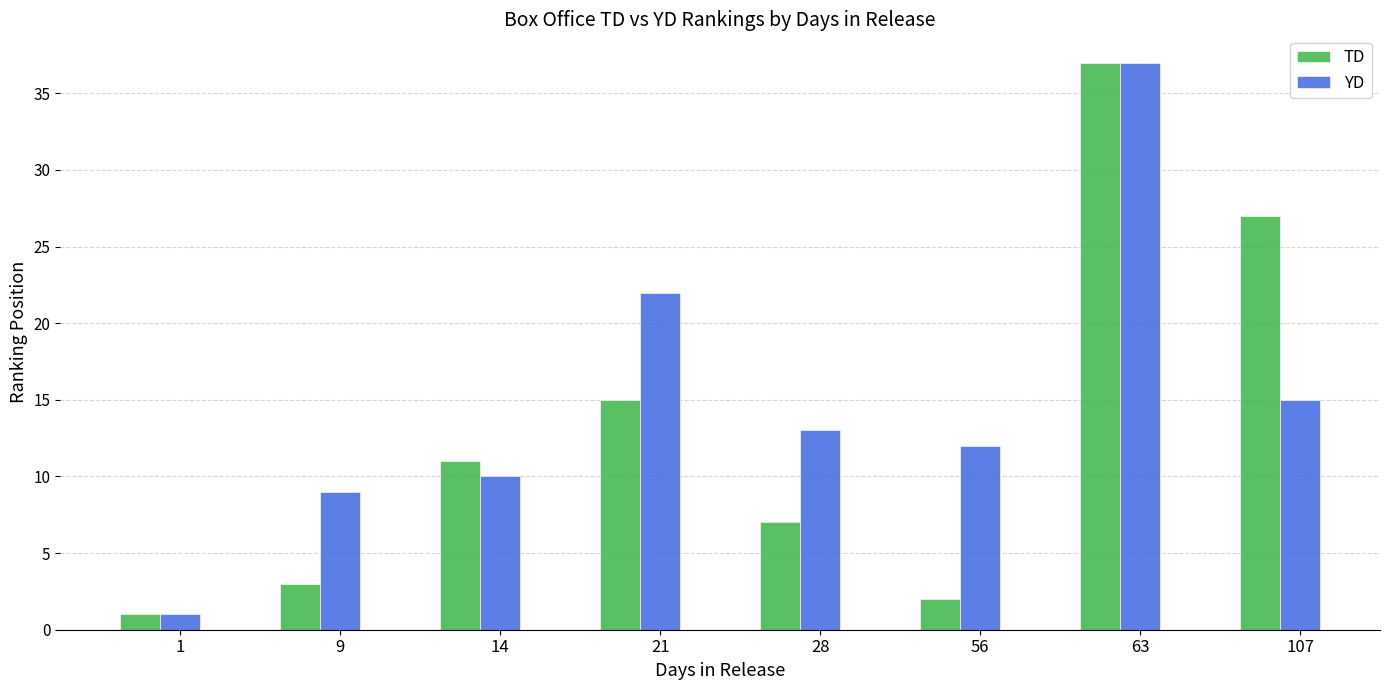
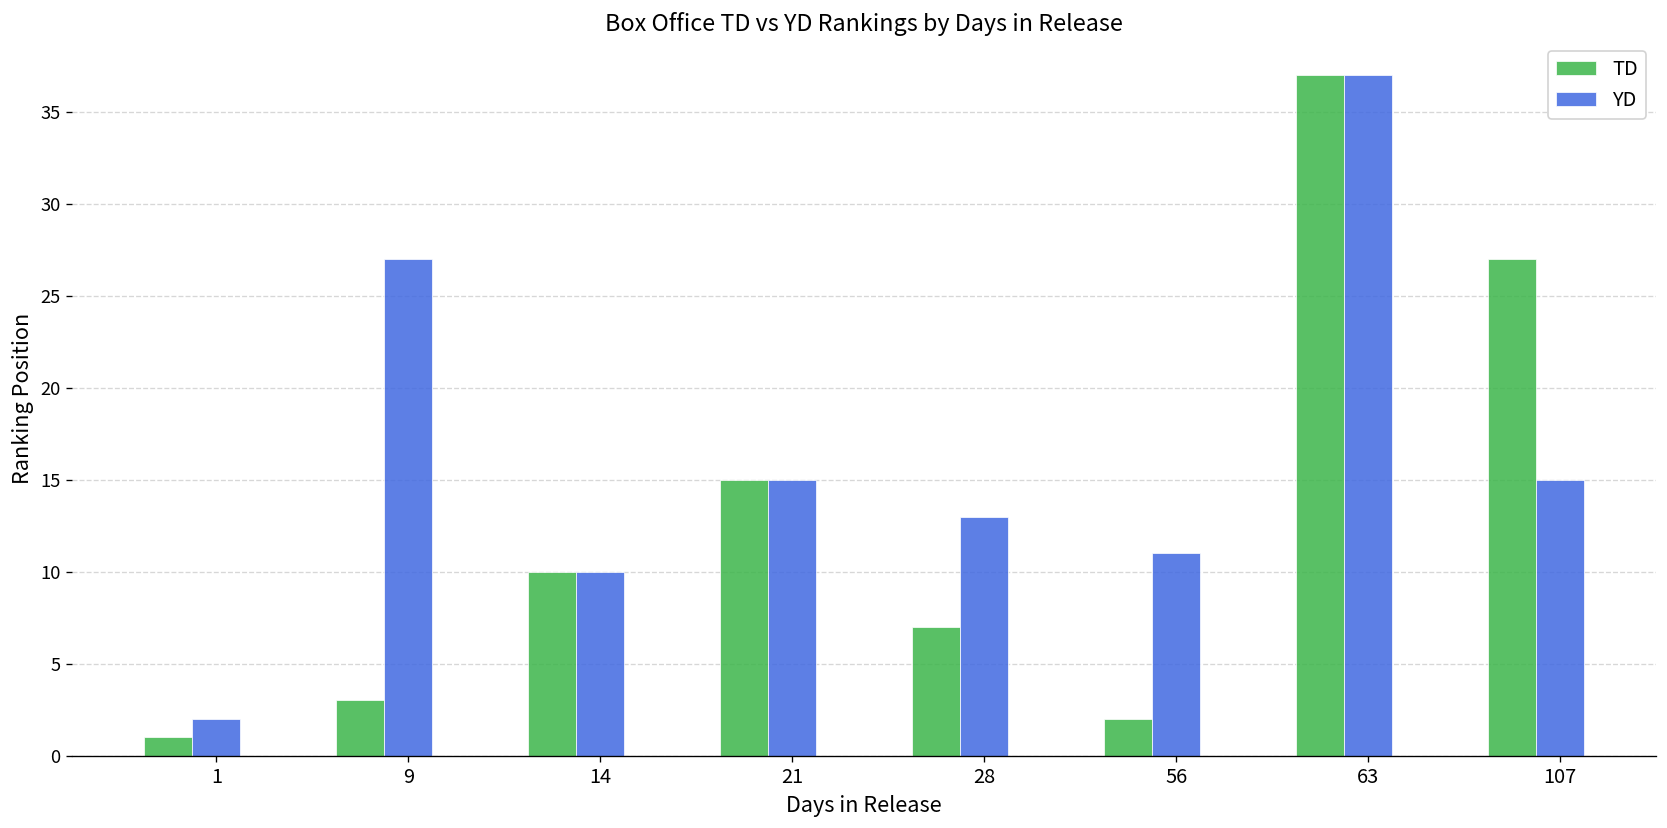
YD, 1: 1 -> 2
YD, 9: 9 -> 27
TD, 14: 11 -> 10
YD, 21: 22 -> 15
YD, 56: 12 -> 11
